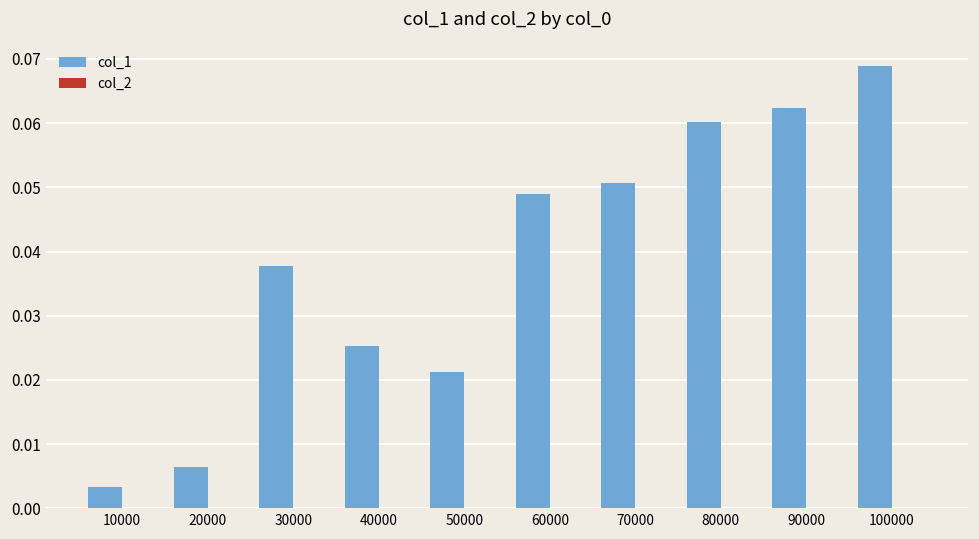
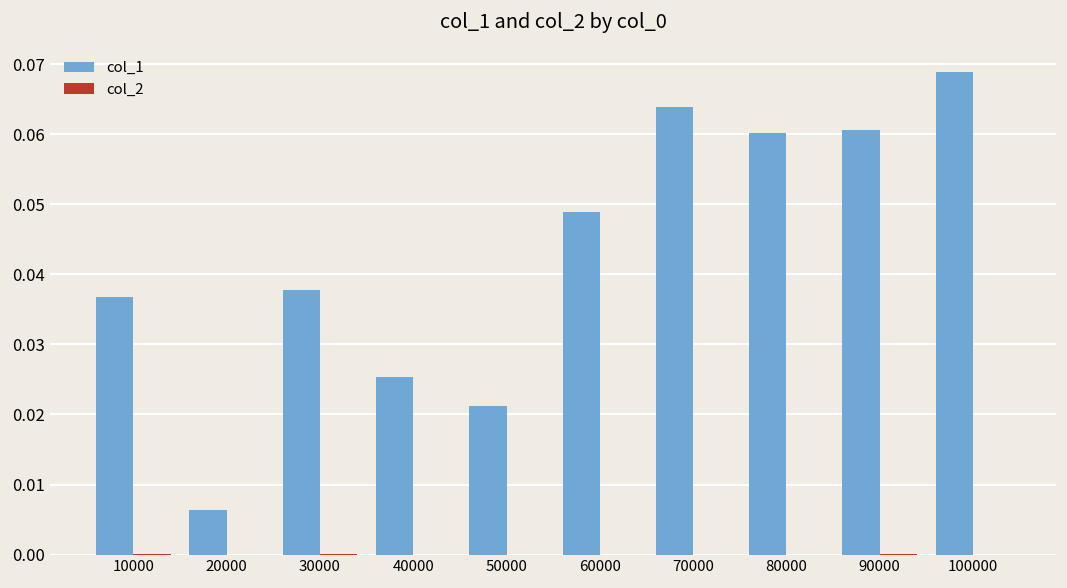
col_1, 10000: 0.003 -> 0.037
col_1, 70000: 0.051 -> 0.064
col_1, 90000: 0.062 -> 0.061
